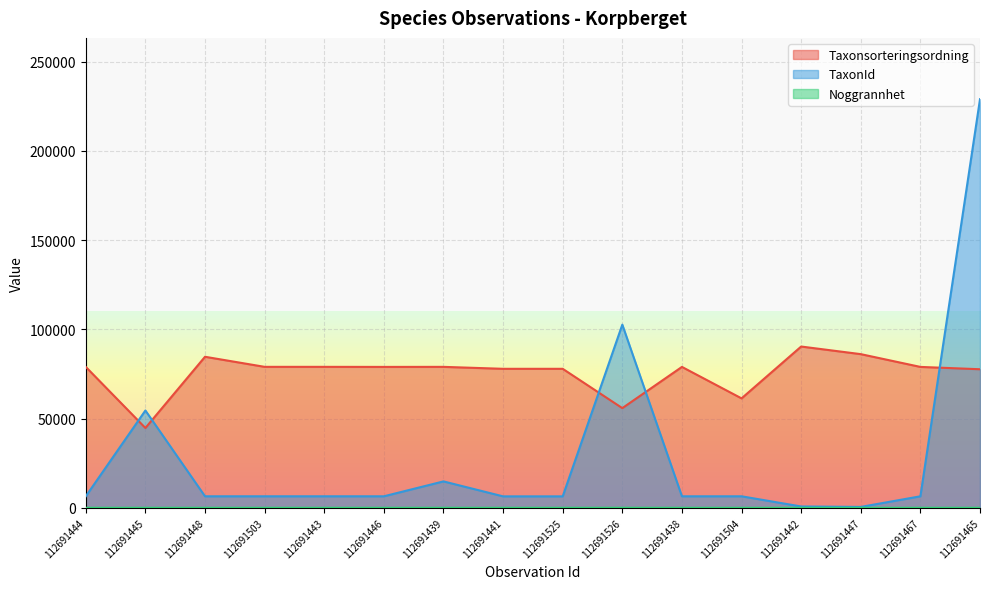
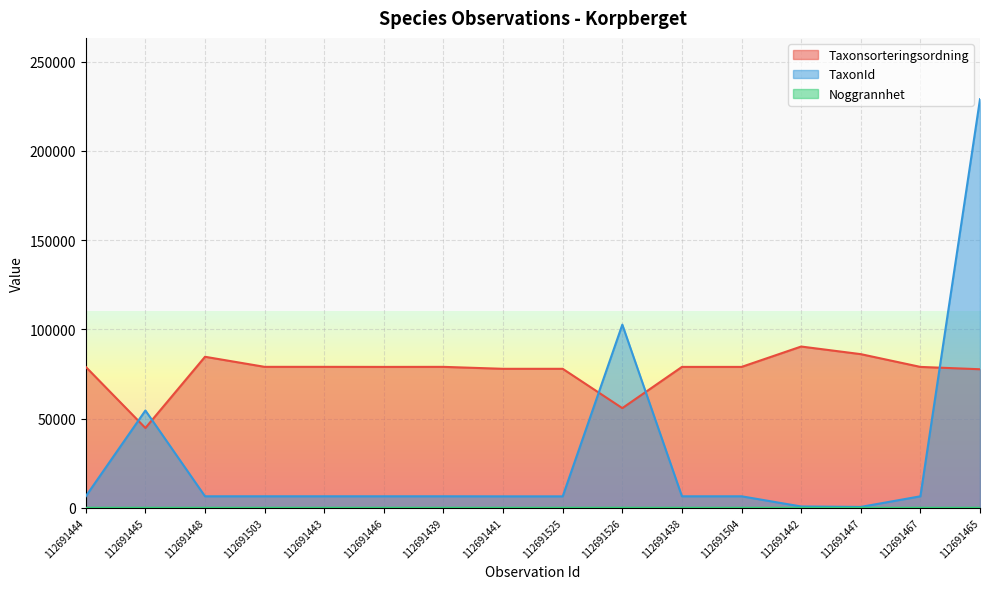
TaxonId, 112691439: 15000 -> 6000
Taxonsorteringsordning, 112691504: 61000 -> 79000
